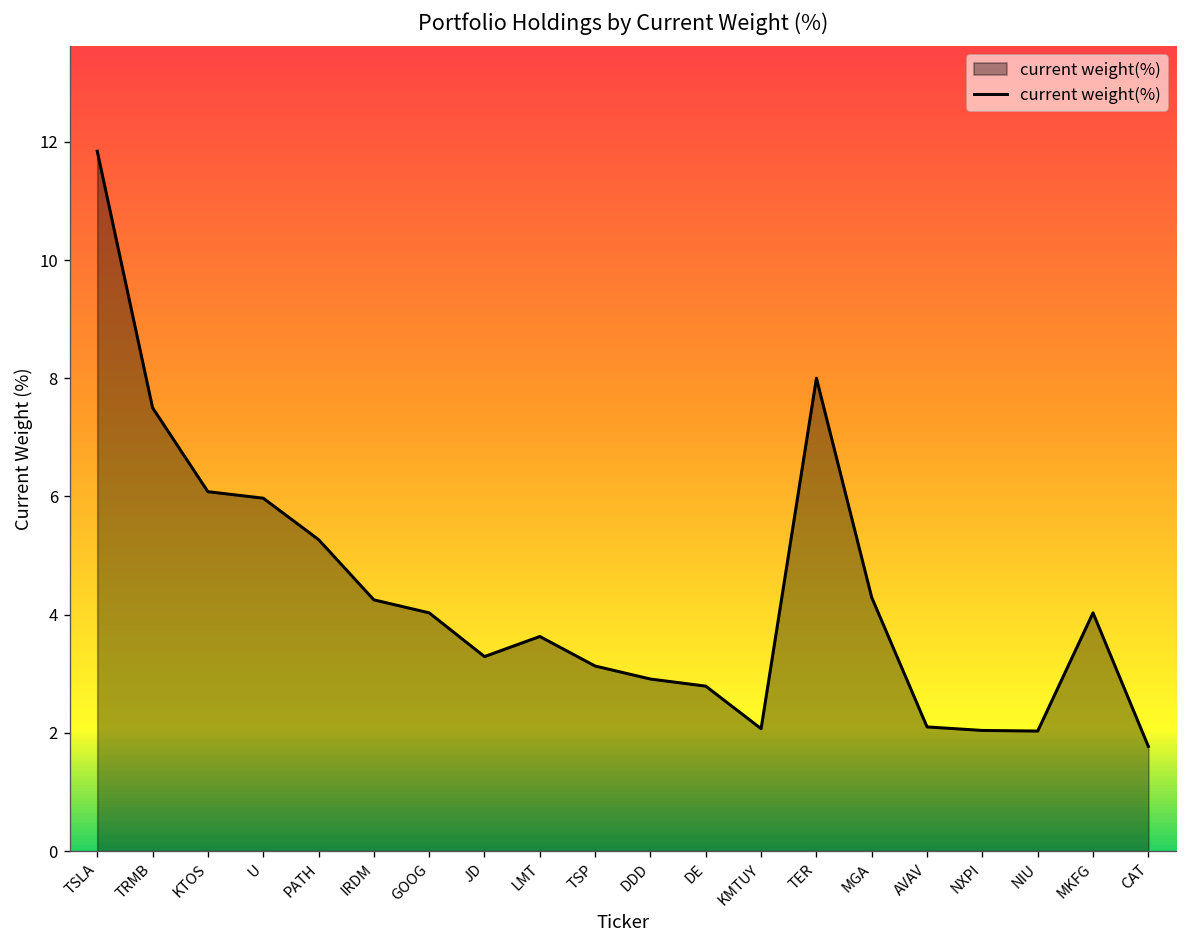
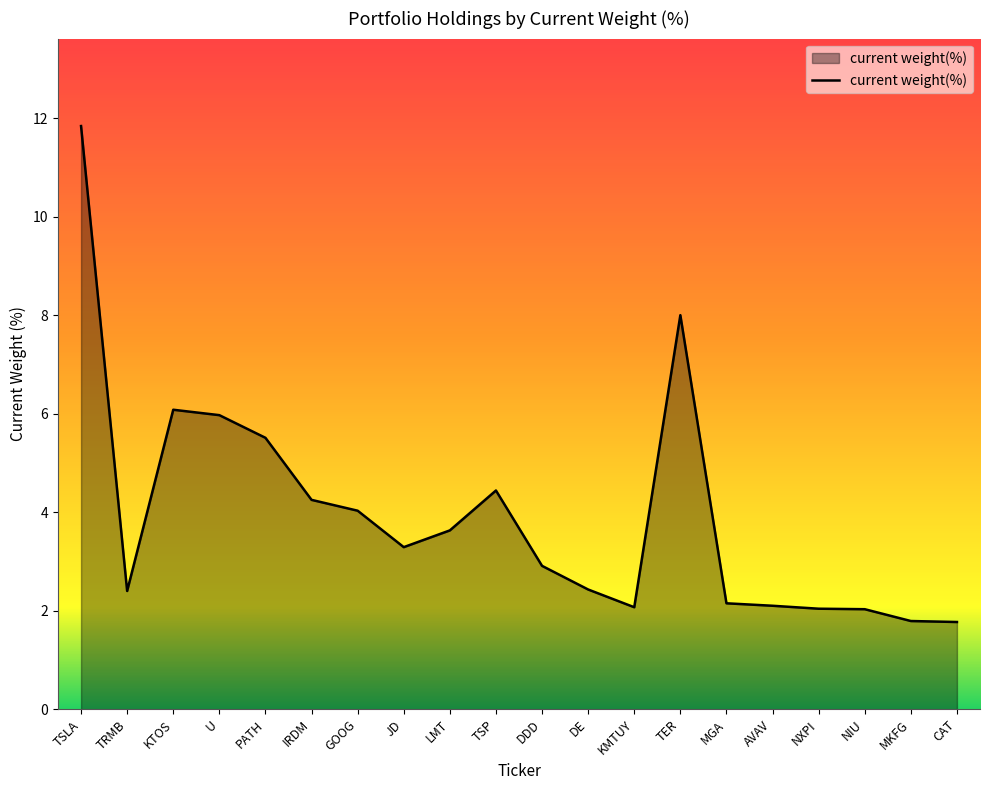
TRMB: 7.5 -> 2.4
PATH: 5.3 -> 5.5
TSP: 3.1 -> 4.4
DE: 2.8 -> 2.4
MGA: 4.3 -> 2.2
MKFG: 4.0 -> 1.8
